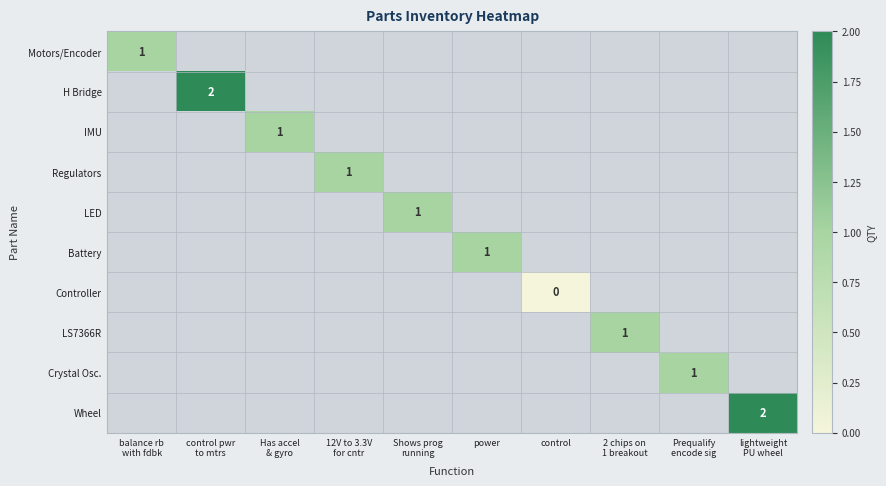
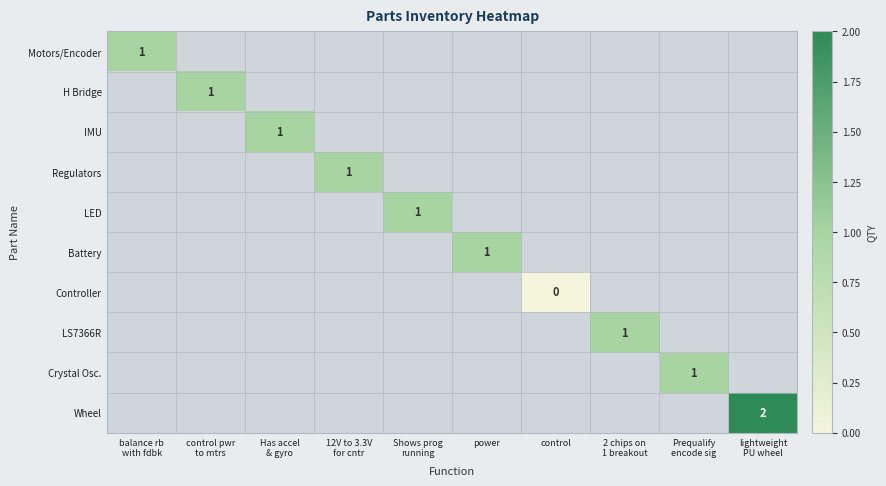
H Bridge, control pwr to mtrs: 2 -> 1
